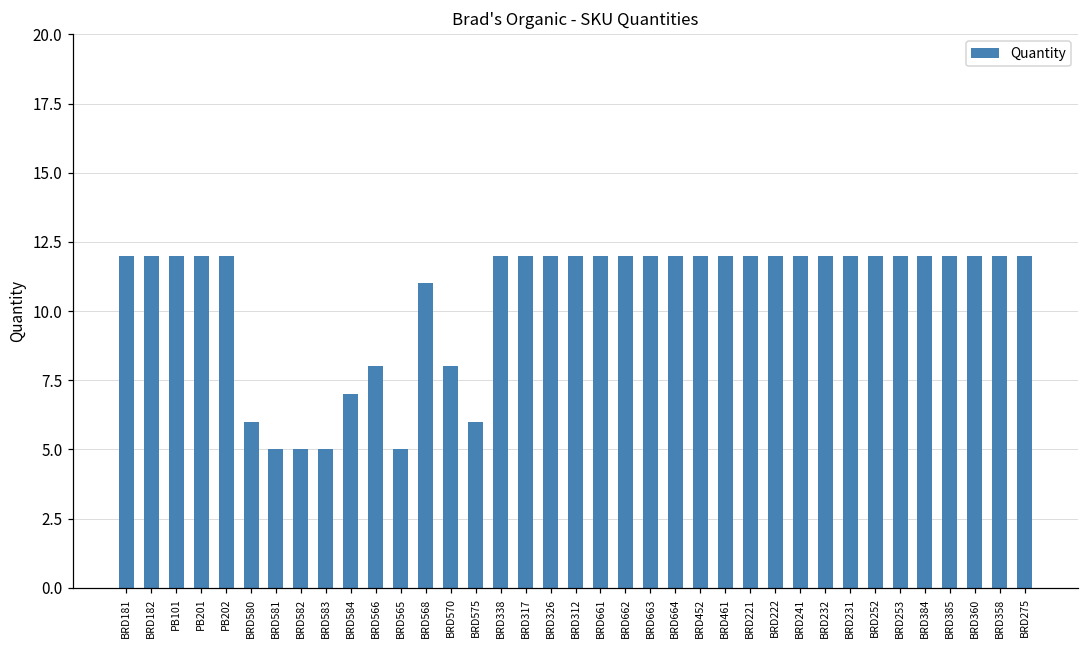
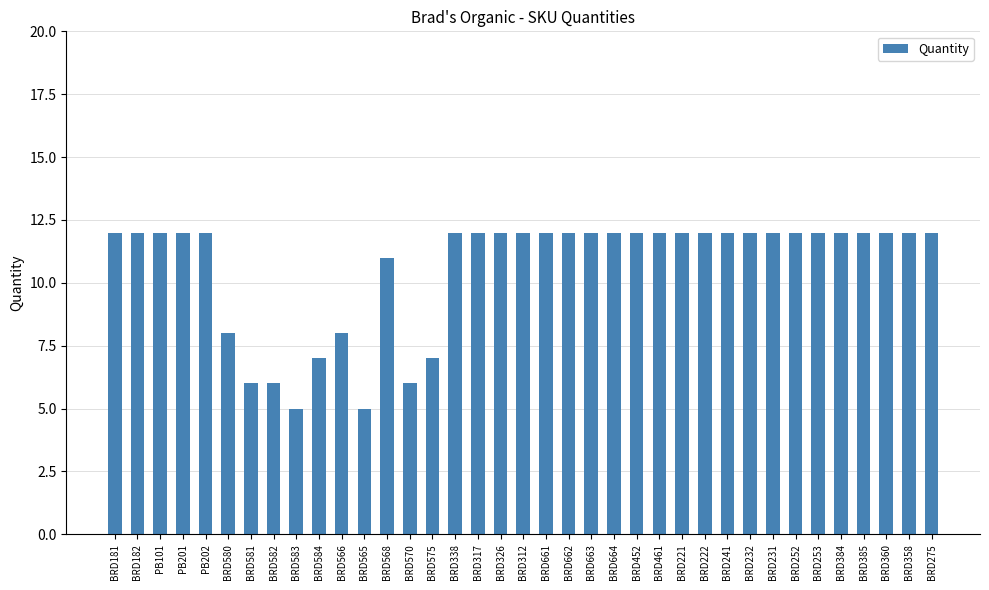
BRD580: 6 -> 8
BRD581: 5 -> 6
BRD582: 5 -> 6
BRD570: 8 -> 6
BRD575: 6 -> 7
